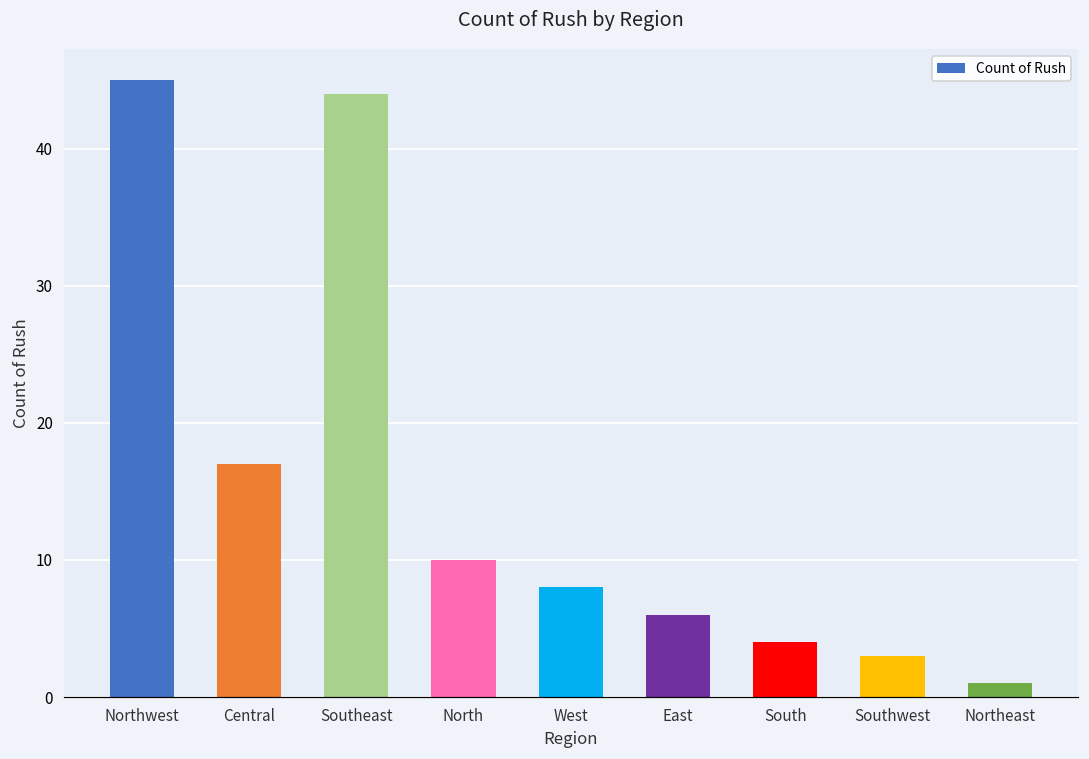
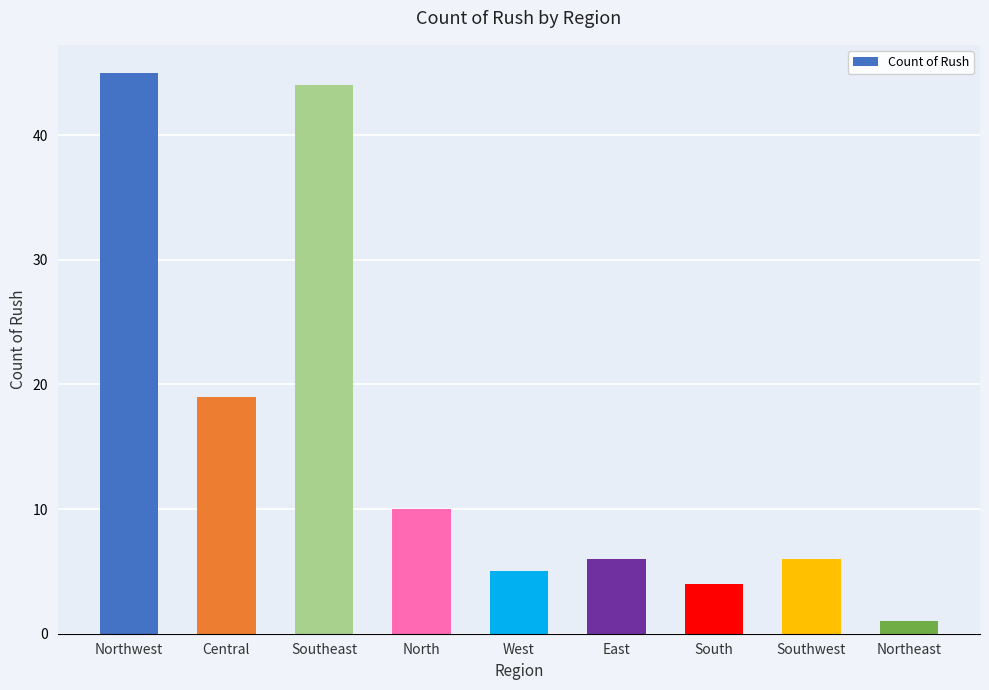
Central: 17 -> 19
West: 8 -> 5
Southwest: 3 -> 6
